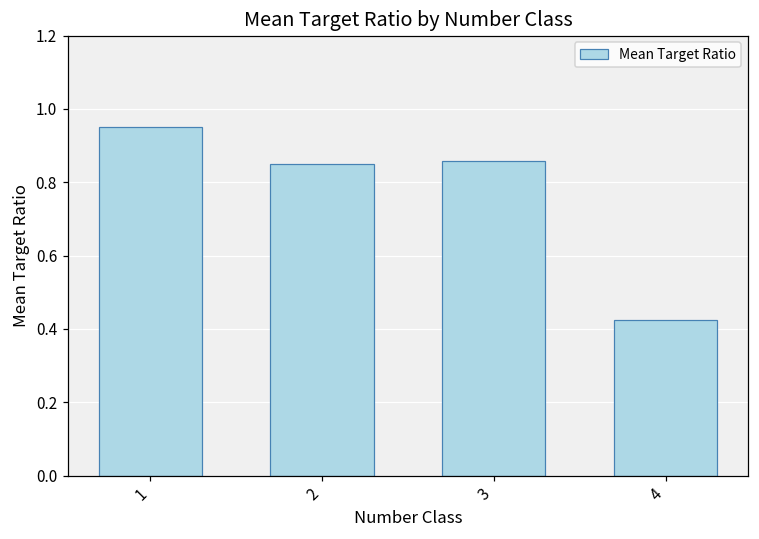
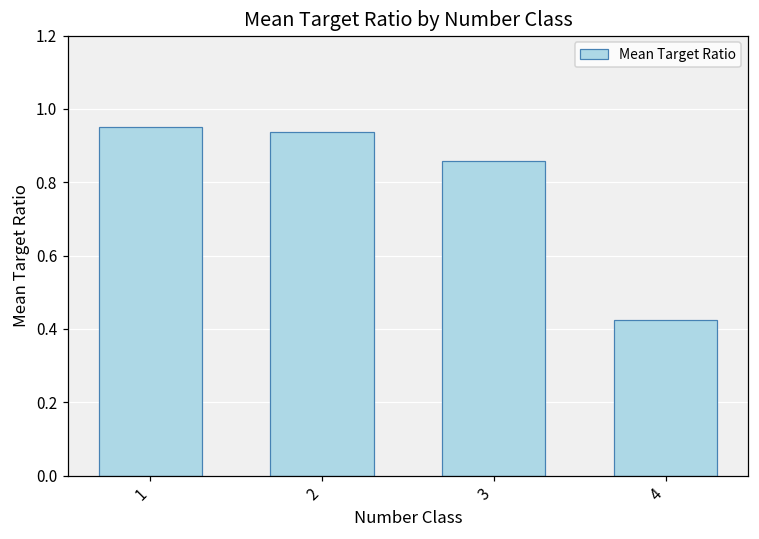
2: 0.85 -> 0.94
